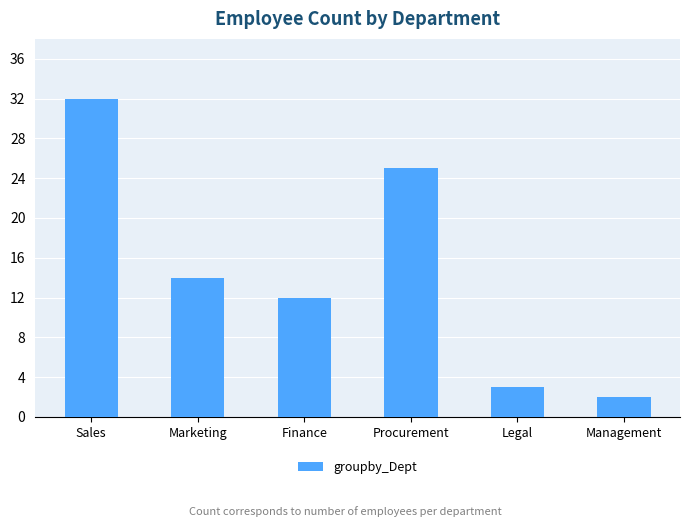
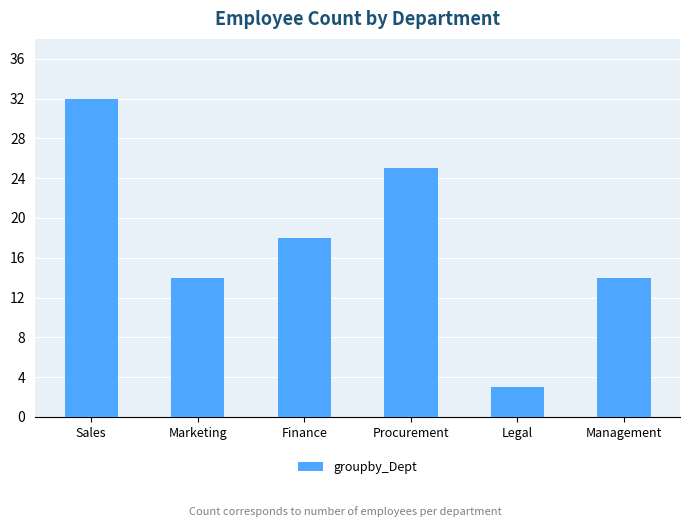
Finance: 12 -> 18
Management: 2 -> 14
